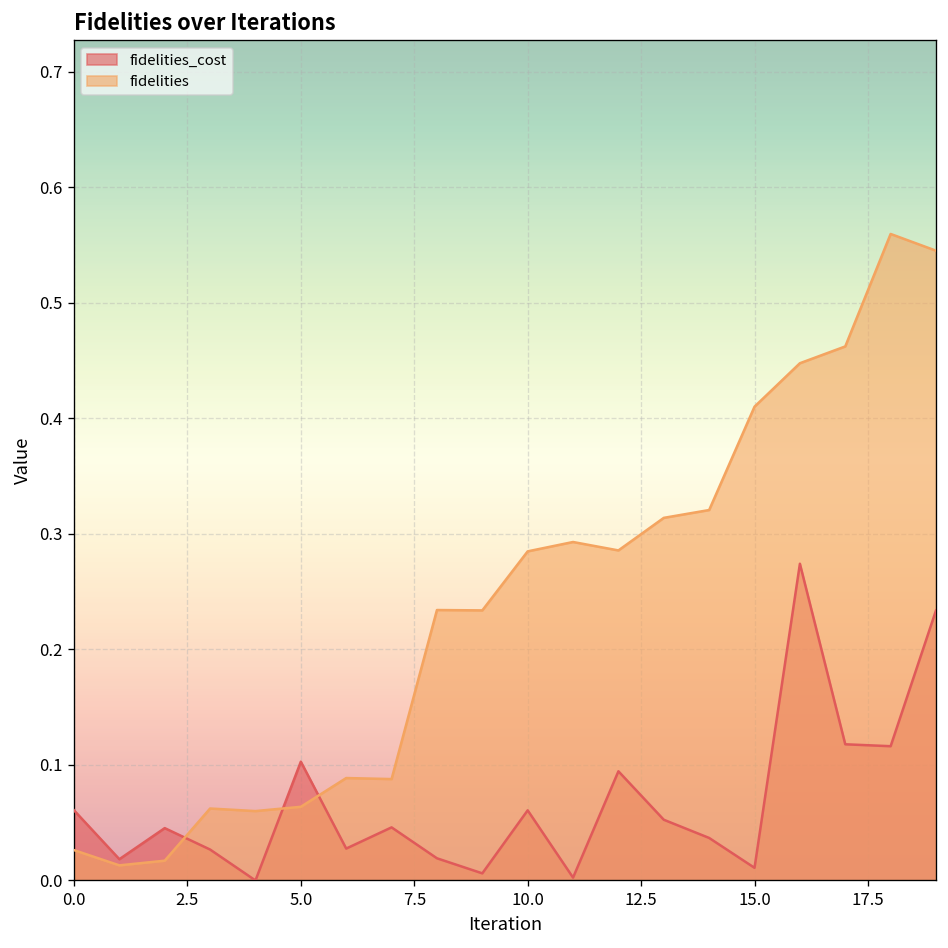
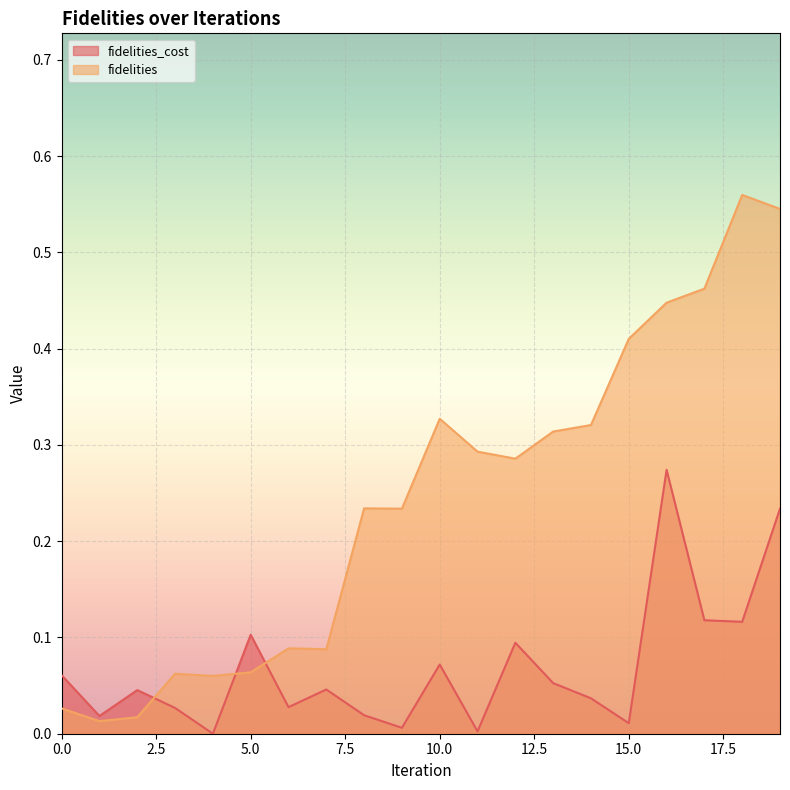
fidelities_cost, 10.0: 0.06 -> 0.07
fidelities, 10.0: 0.28 -> 0.33
